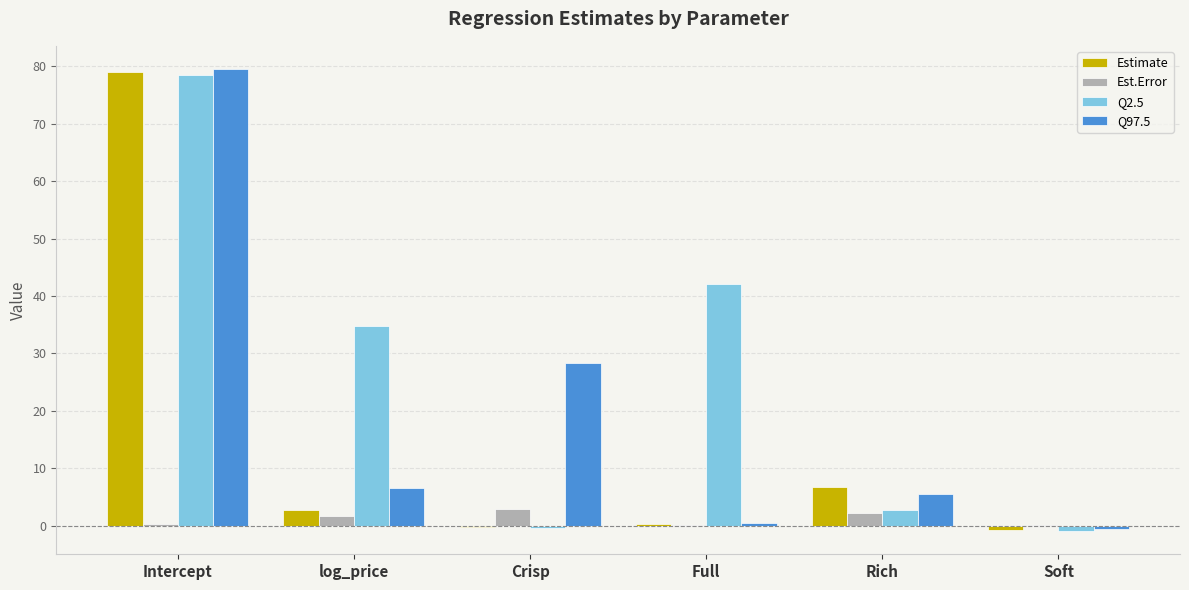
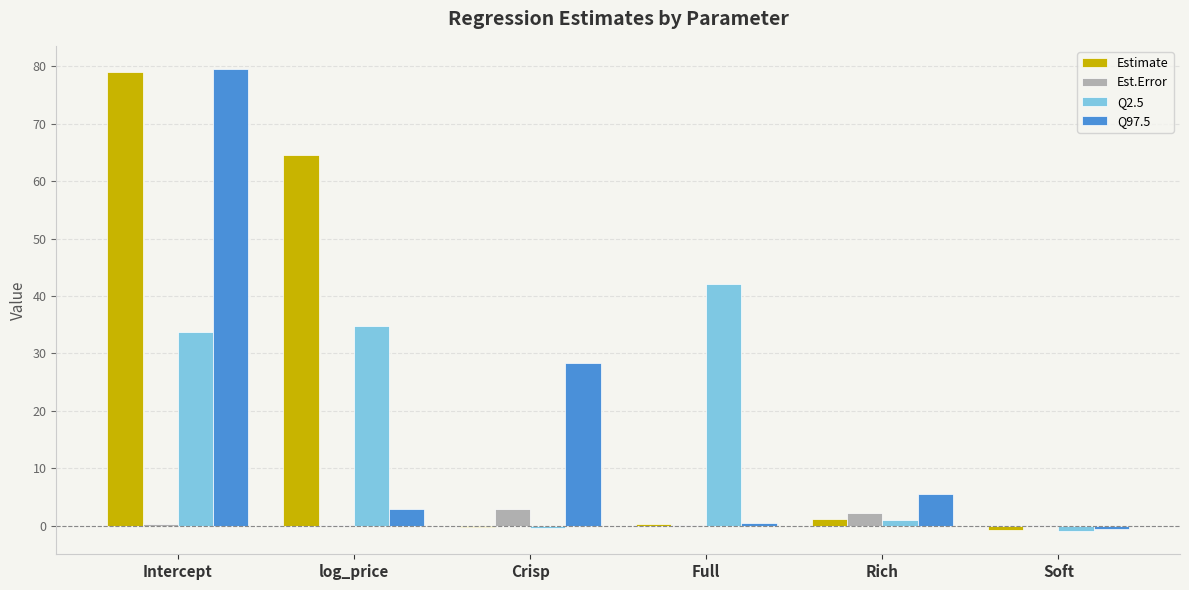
Q2.5, Intercept: 79 -> 34
Estimate, log_price: 3 -> 65
Est.Error, log_price: 2 -> 0
Q97.5, log_price: 7 -> 3
Estimate, Rich: 7 -> 1
Q2.5, Rich: 3 -> 1
